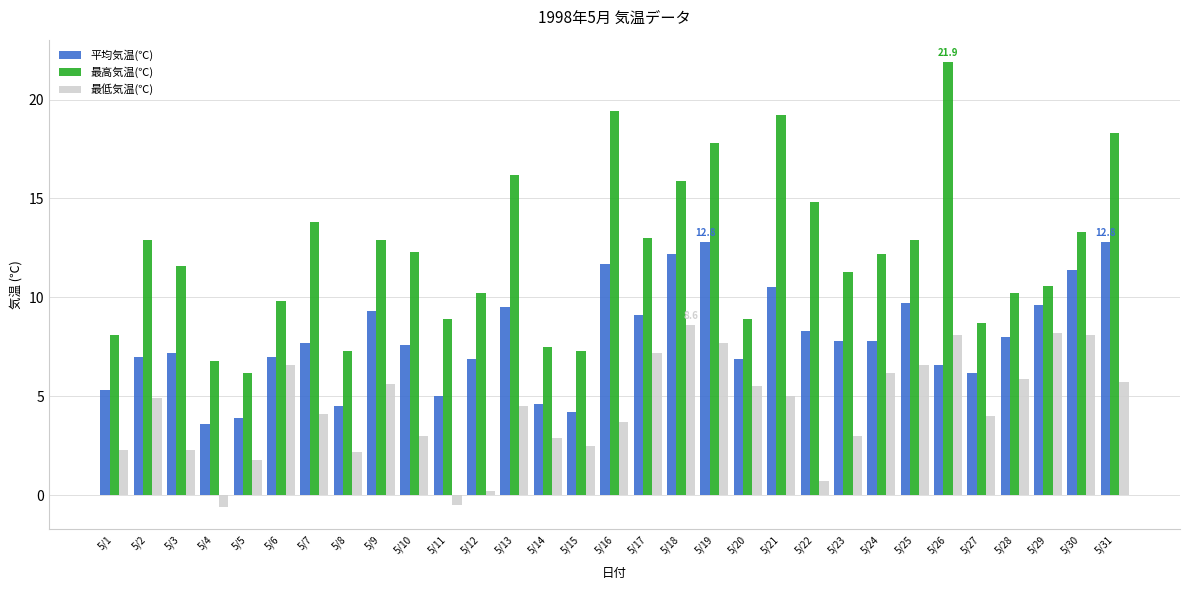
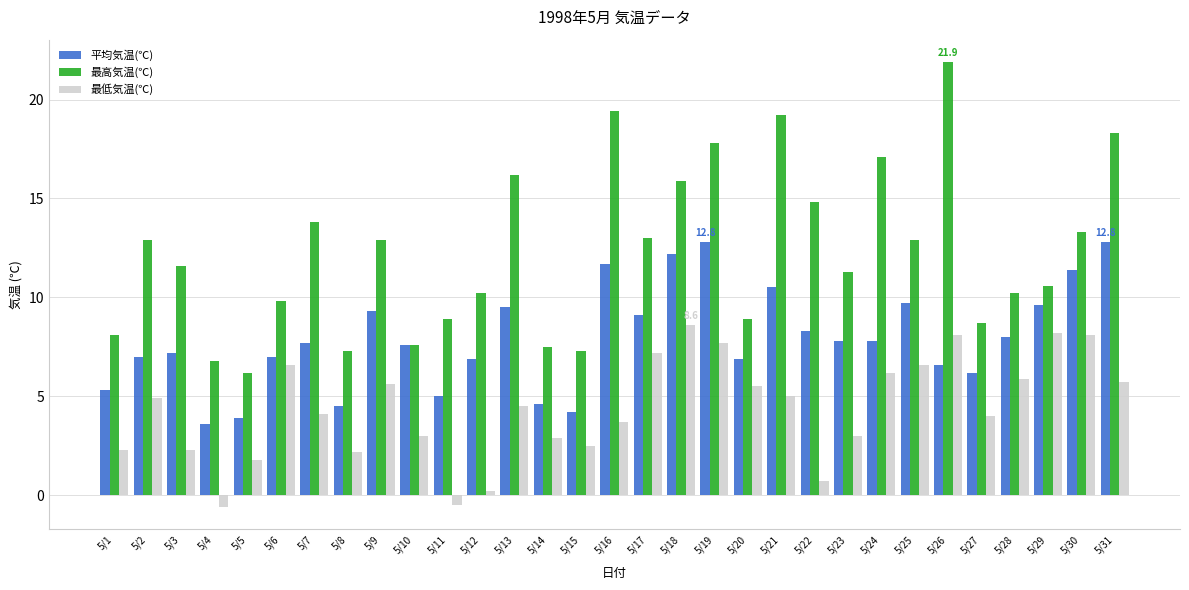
最高気温(℃), 5/10: 12.3 -> 7.6
最高気温(℃), 5/24: 12.2 -> 17.1
